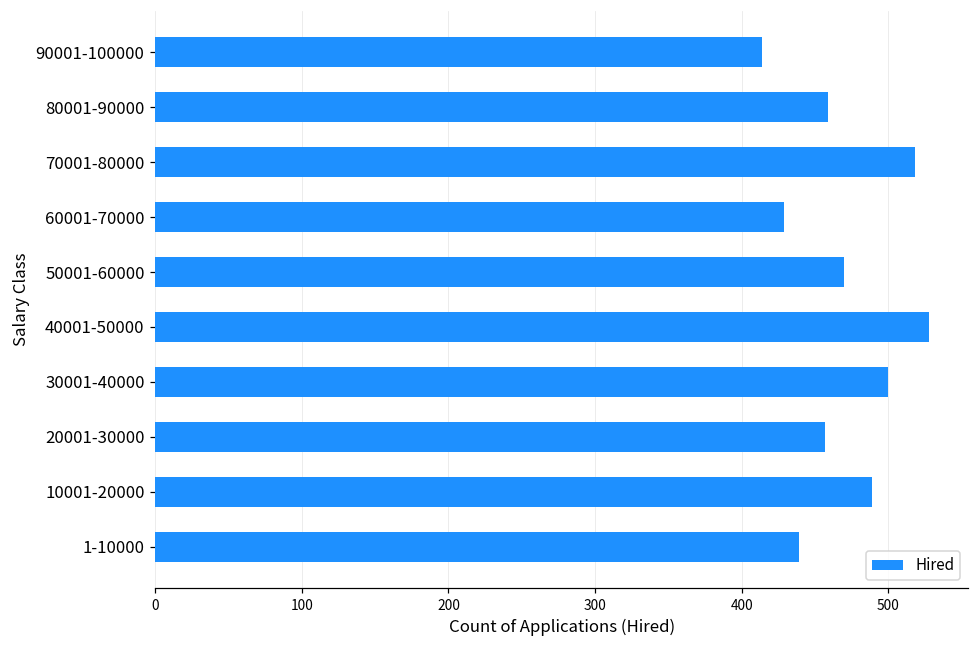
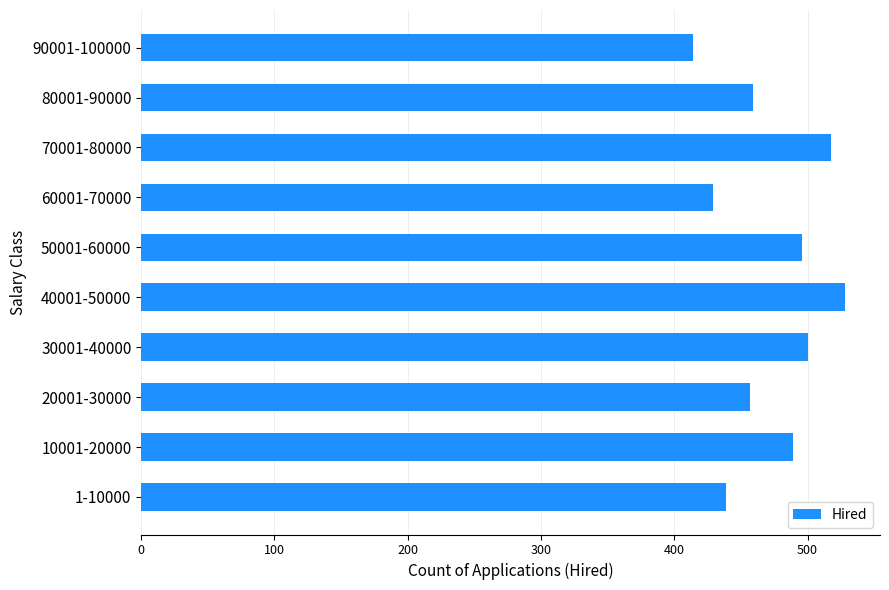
50001-60000: 470 -> 496
